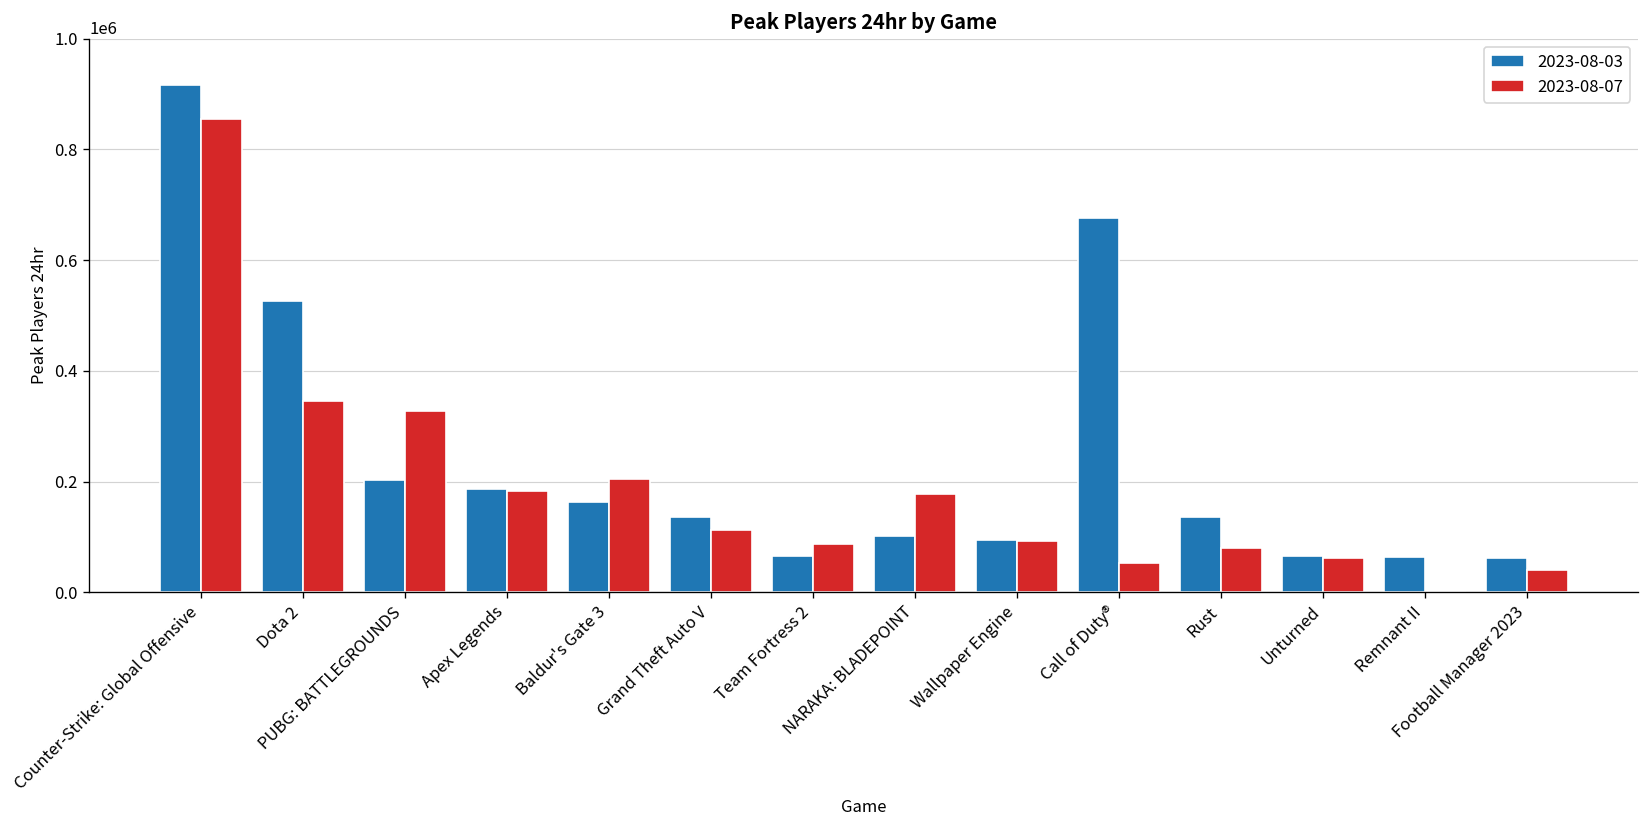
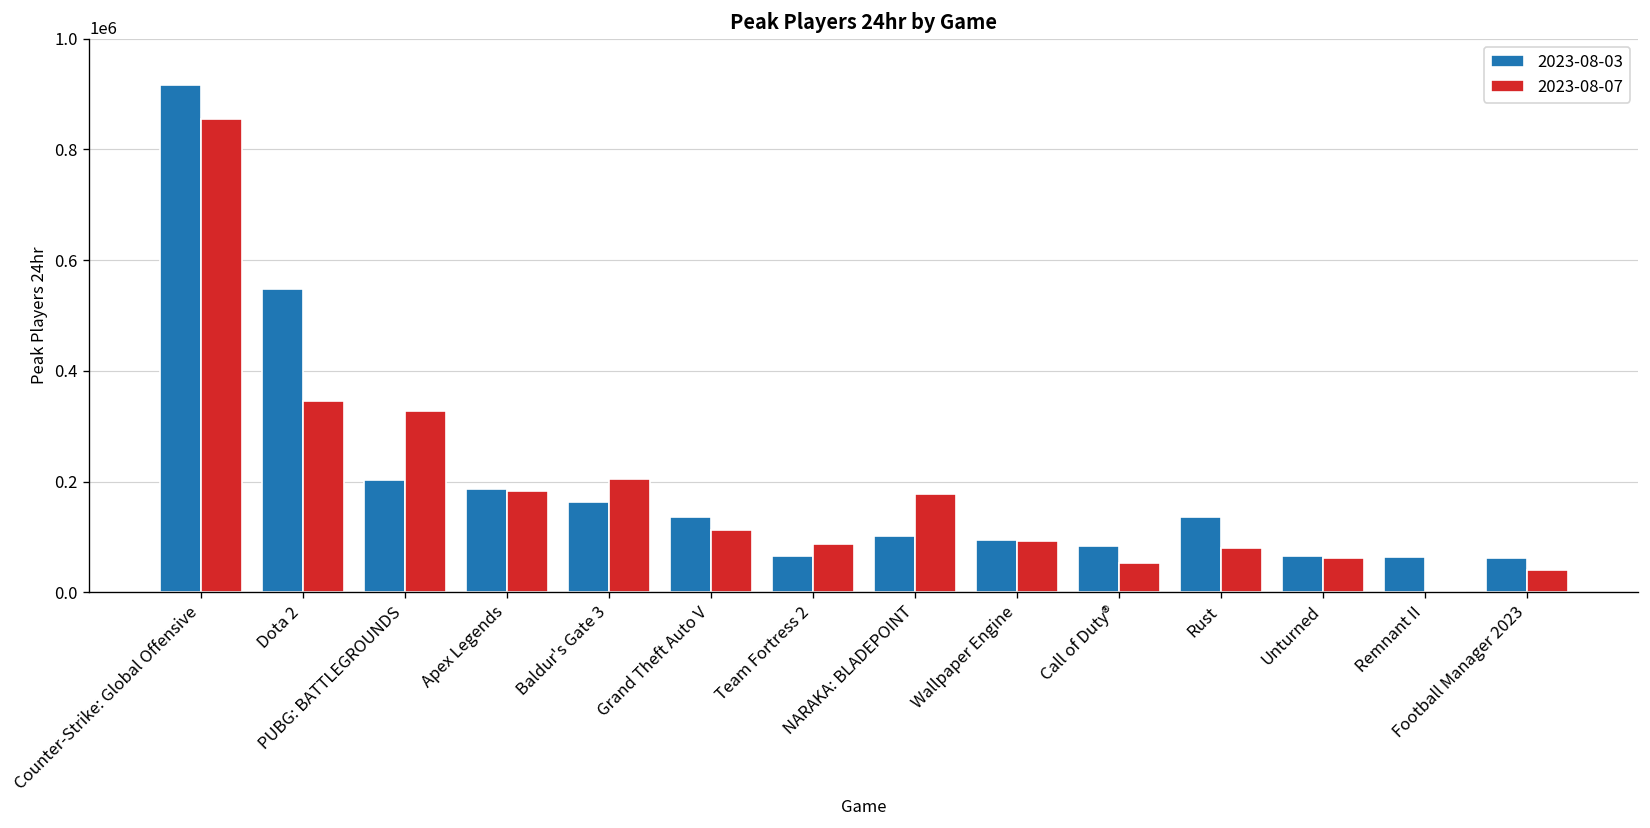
2023-08-03, Dota 2: 530000 -> 550000
2023-08-03, Call of Duty®: 680000 -> 80000
